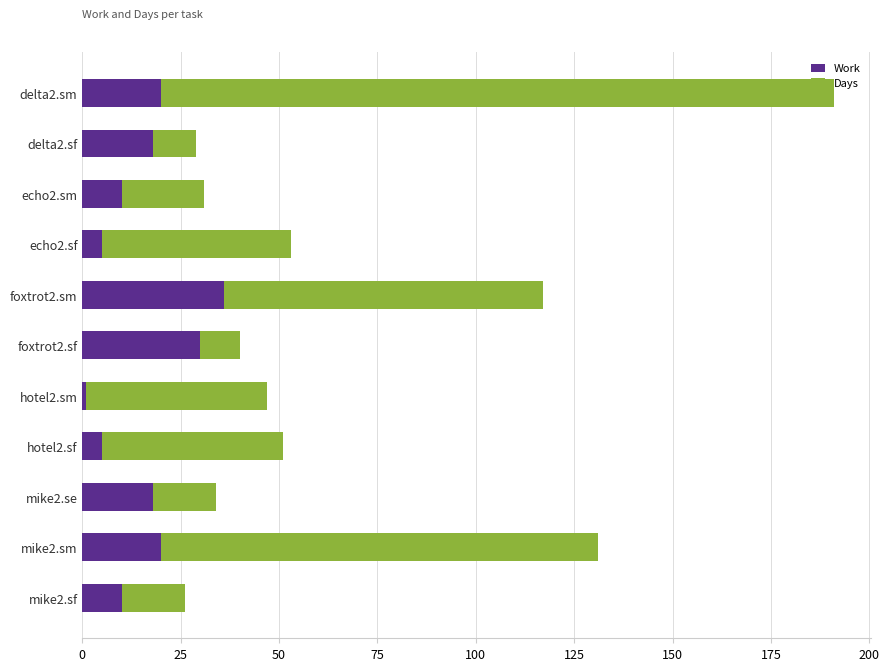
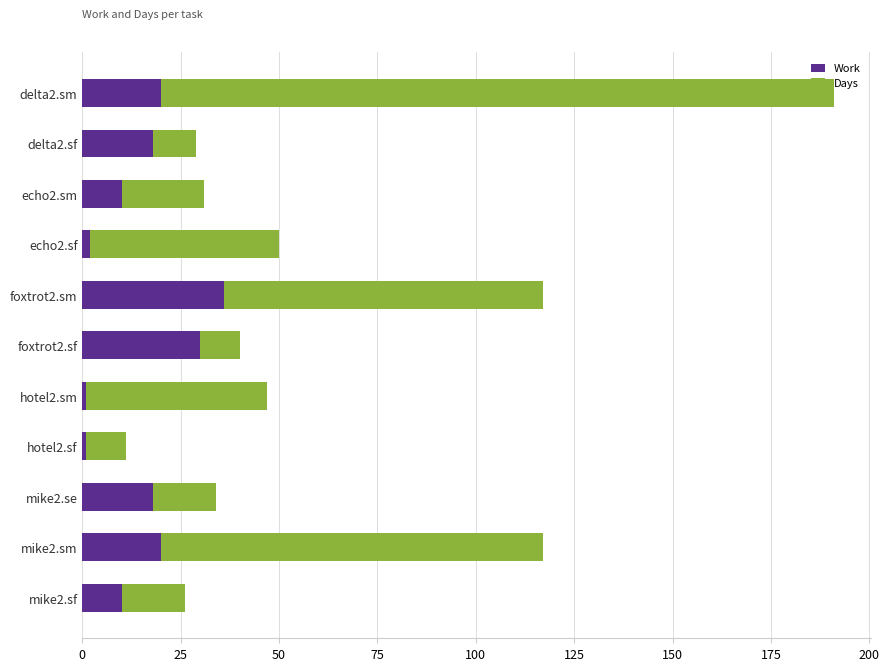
Work, echo2.sf: 5 -> 2
Work, hotel2.sf: 5 -> 1
Days, hotel2.sf: 46 -> 10
Days, mike2.sm: 111 -> 97
